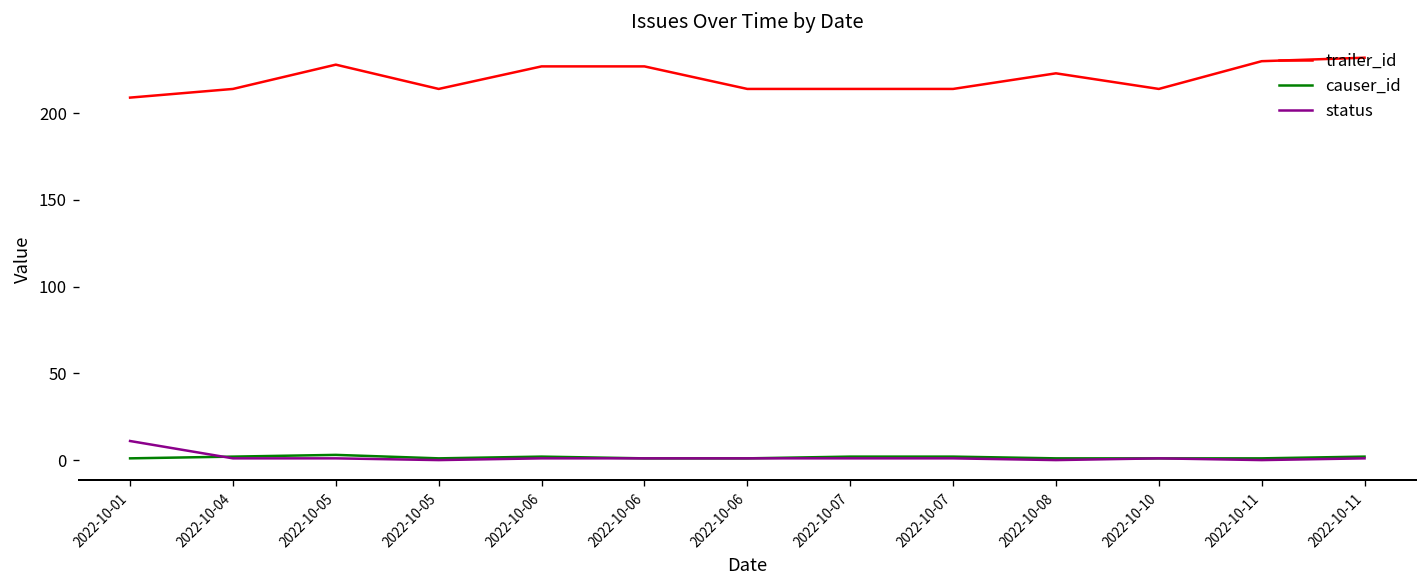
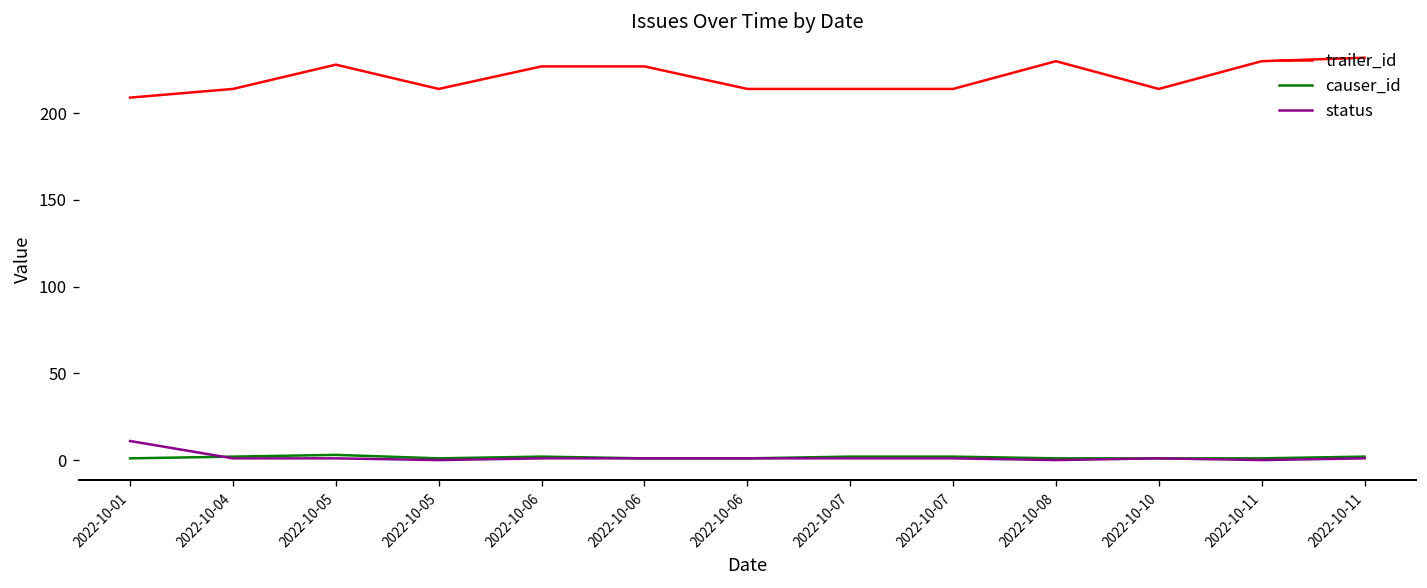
trailer_id, 2022-10-08: 223 -> 230
